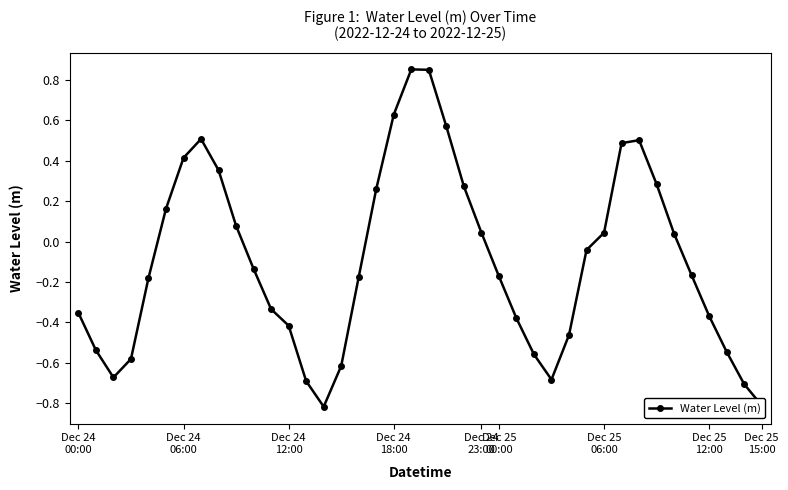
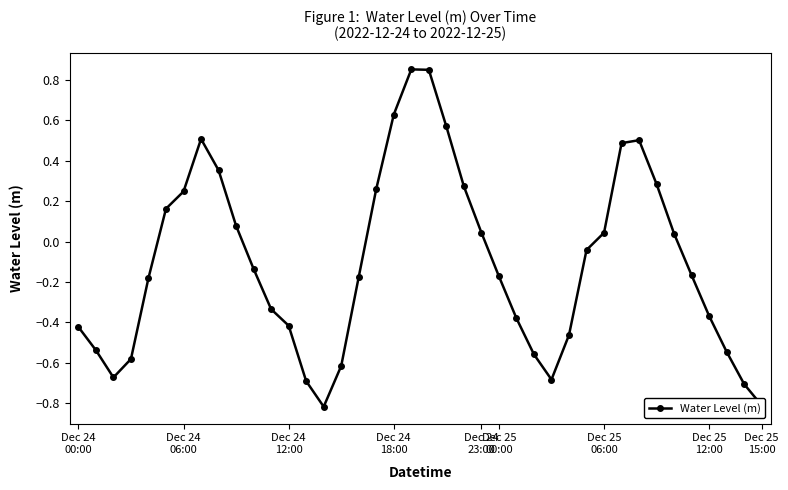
Dec 24 00:00: -0.35 -> -0.42
Dec 24 06:00: 0.41 -> 0.25
